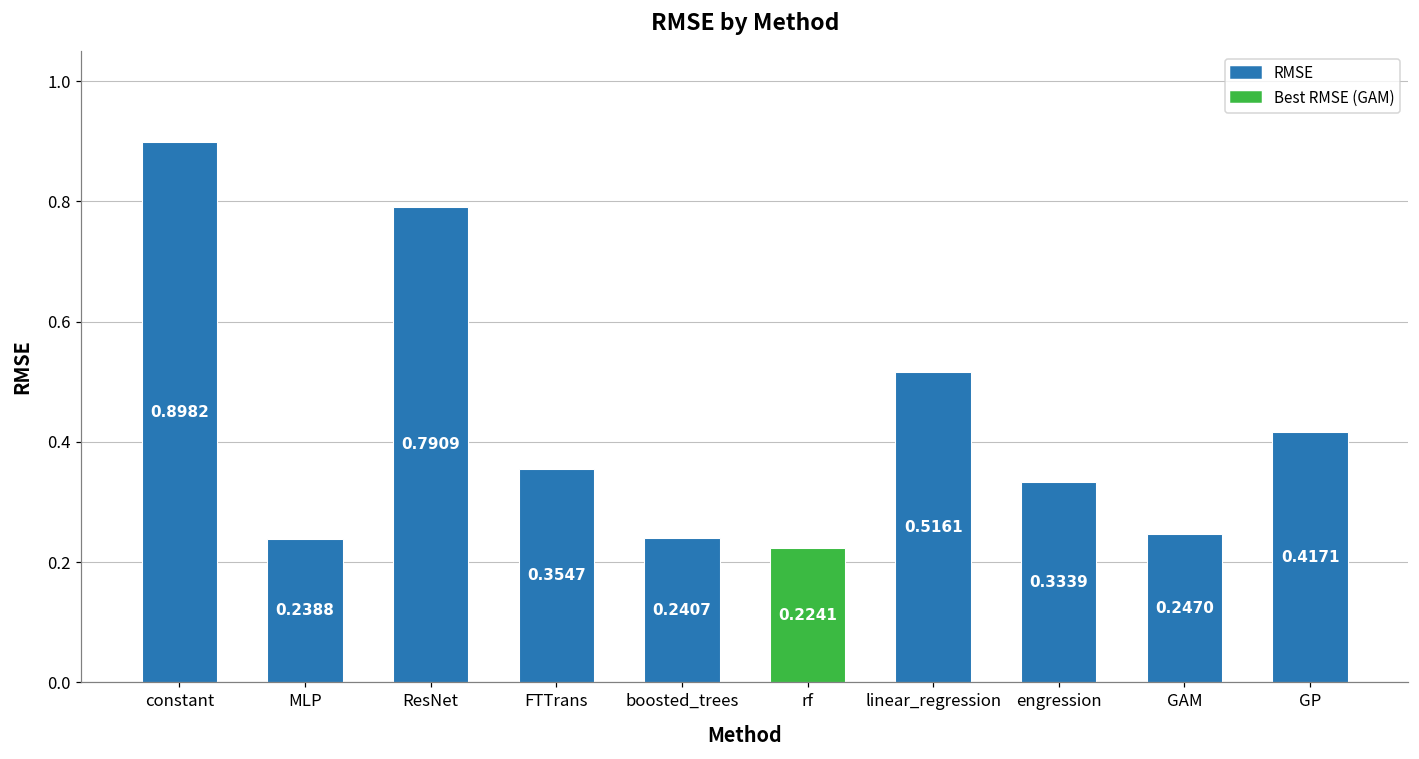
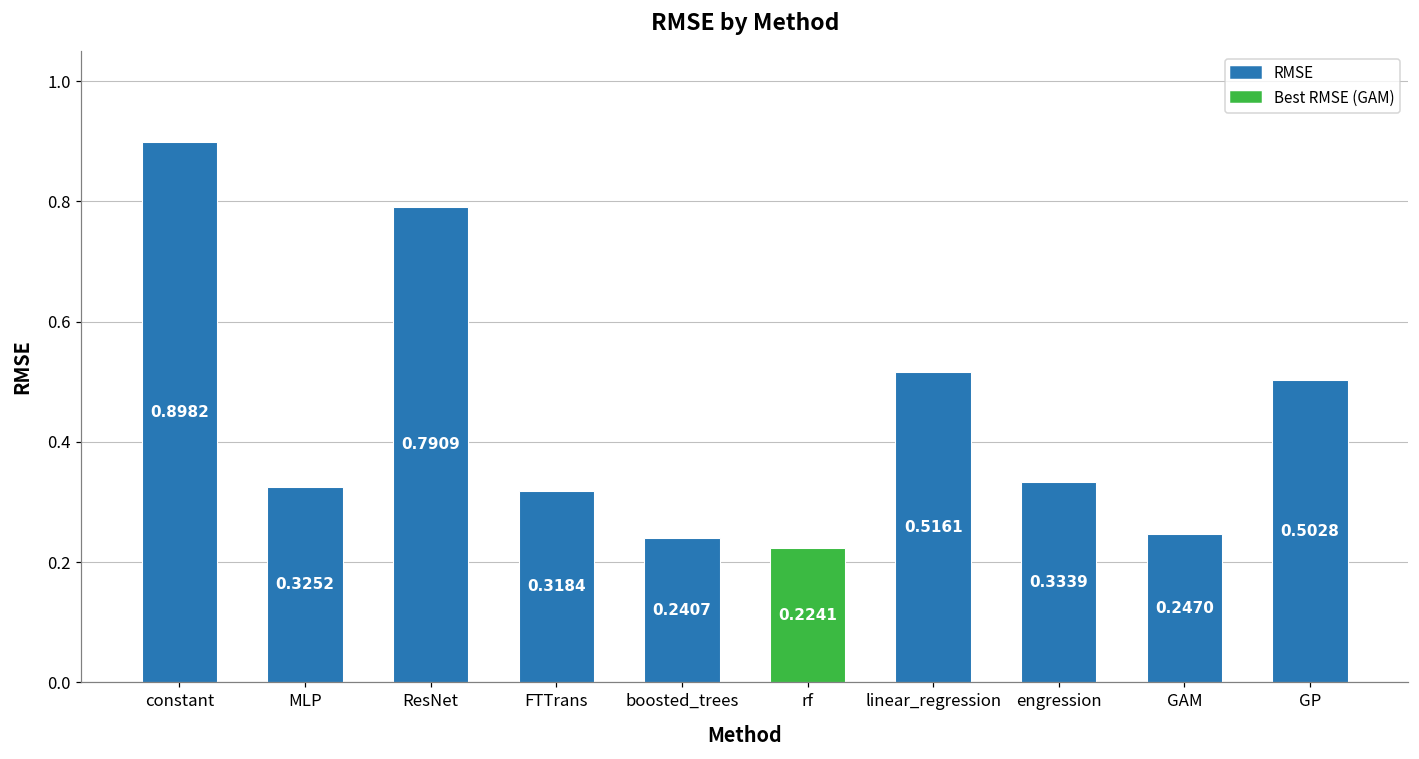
MLP: 0.2388 -> 0.3252
FTTrans: 0.3547 -> 0.3184
GP: 0.4171 -> 0.5028
